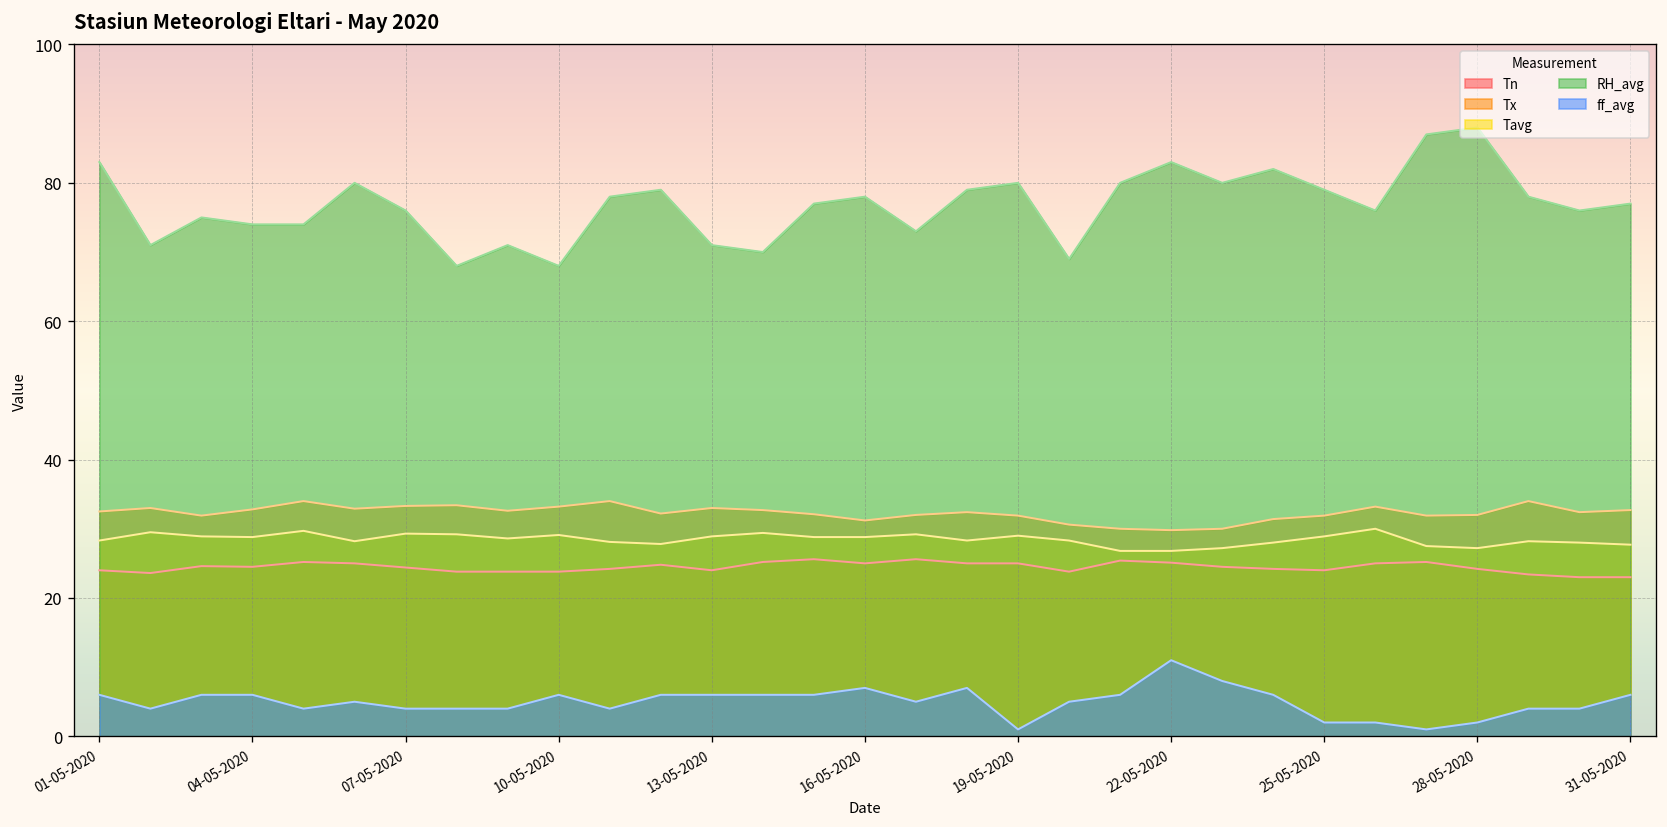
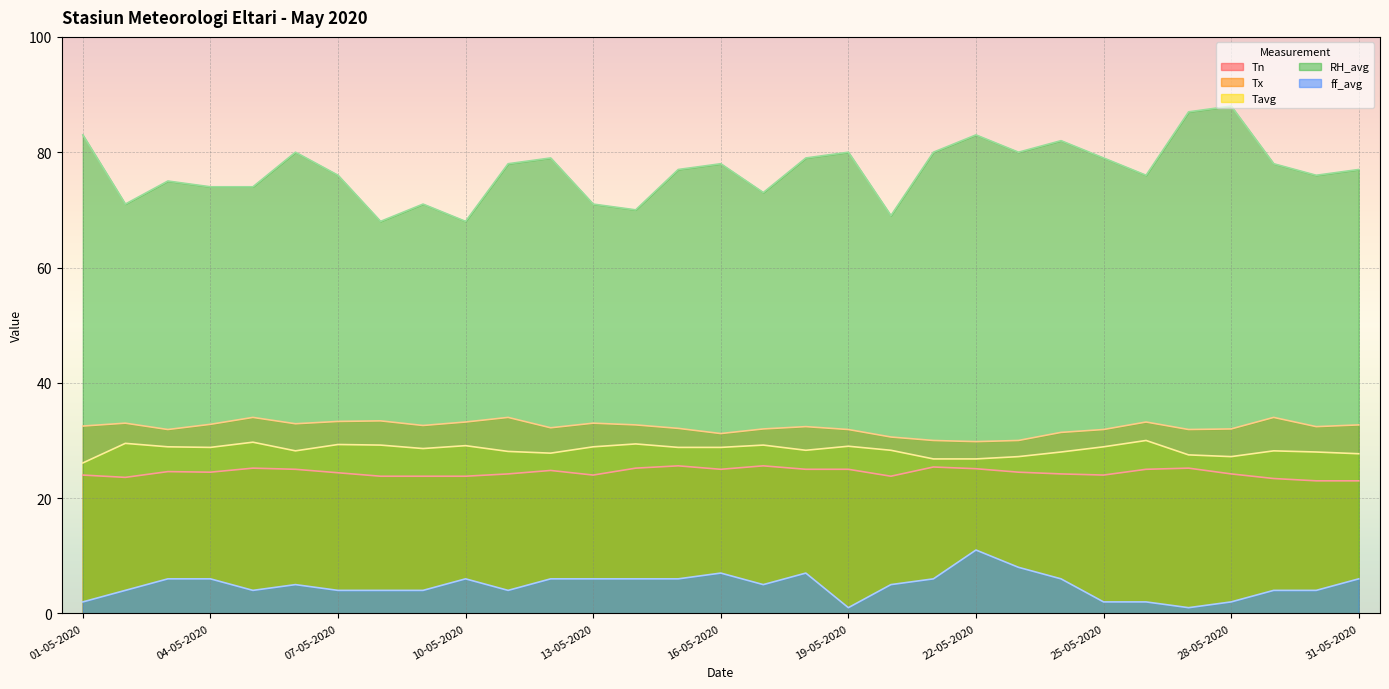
Tavg, 01-05-2020: 28 -> 26
ff_avg, 01-05-2020: 6 -> 2
